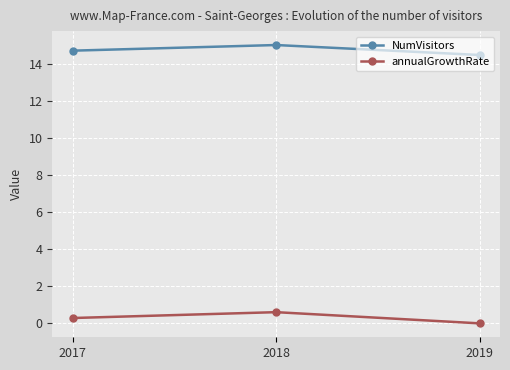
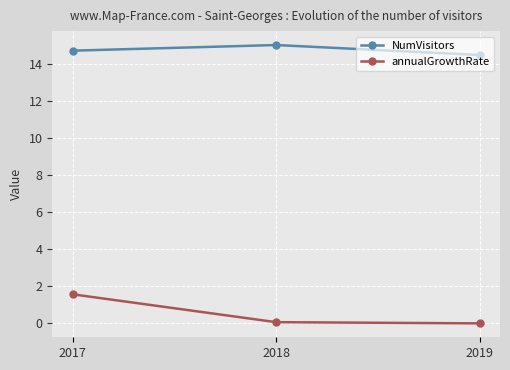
annualGrowthRate, 2017: 0.3 -> 1.6
annualGrowthRate, 2018: 0.6 -> 0.1
